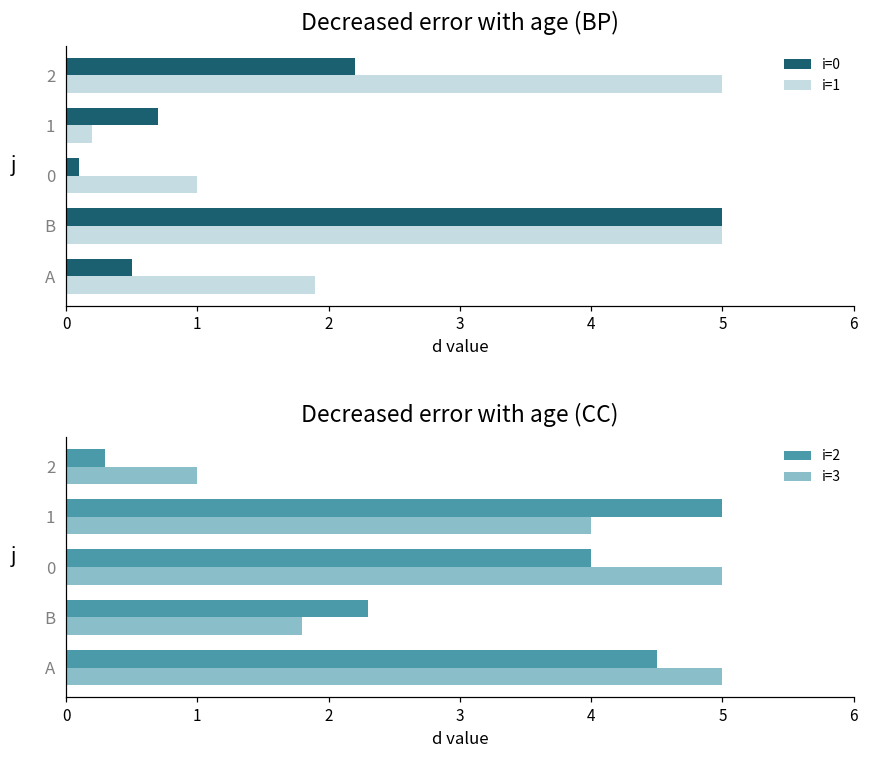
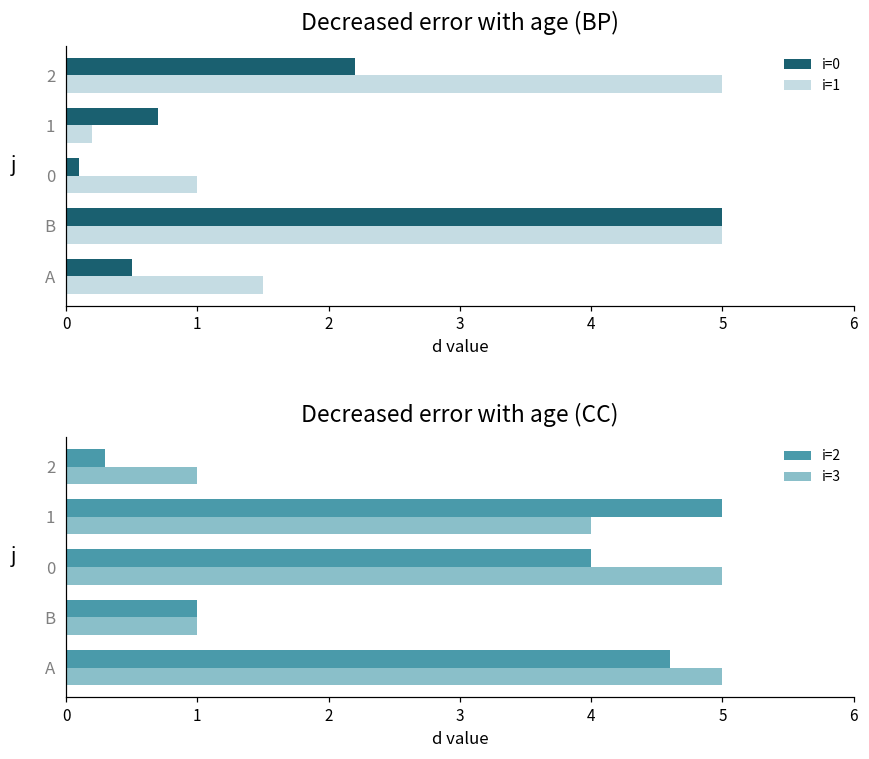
Decreased error with age (BP), i=1, A: 1.9 -> 1.5
Decreased error with age (CC), i=2, B: 2.3 -> 1.0
Decreased error with age (CC), i=3, B: 1.8 -> 1.0
Decreased error with age (CC), i=2, A: 4.5 -> 4.6
